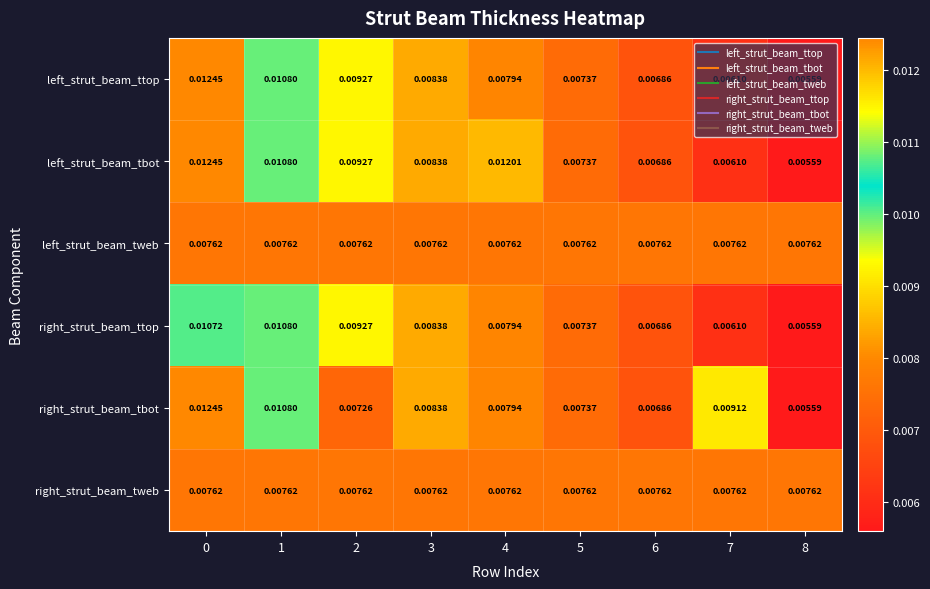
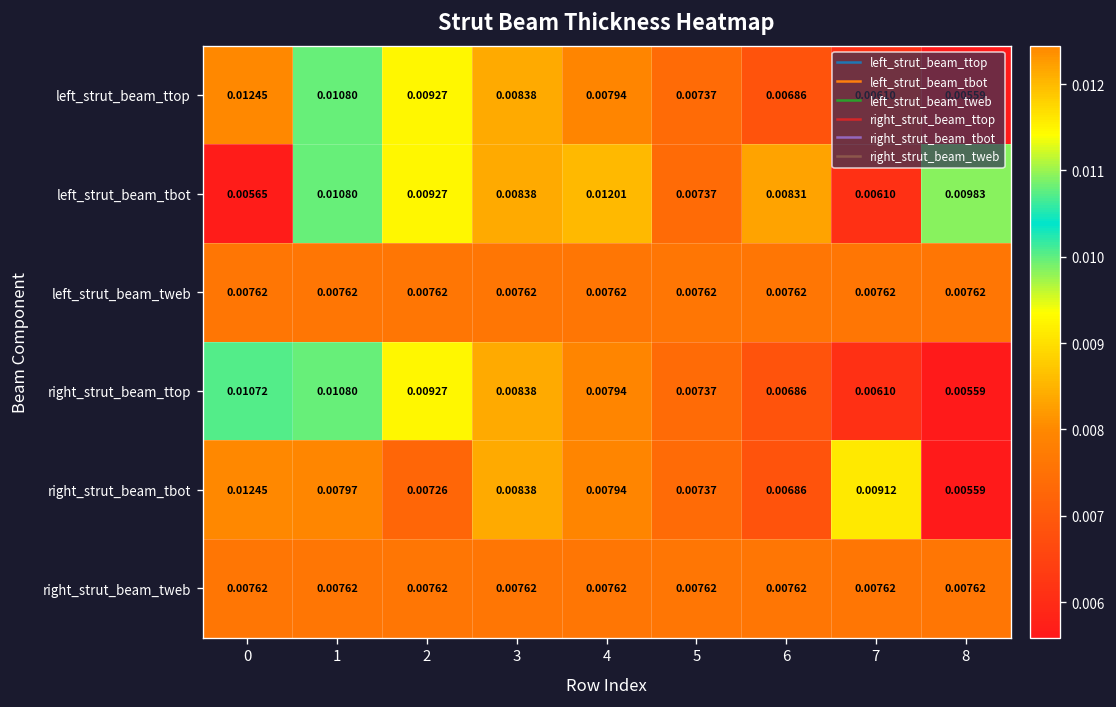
left_strut_beam_tbot, 0: 0.01245 -> 0.00565
left_strut_beam_tbot, 6: 0.00686 -> 0.00831
left_strut_beam_tbot, 8: 0.00559 -> 0.00983
right_strut_beam_tbot, 1: 0.01080 -> 0.00797
